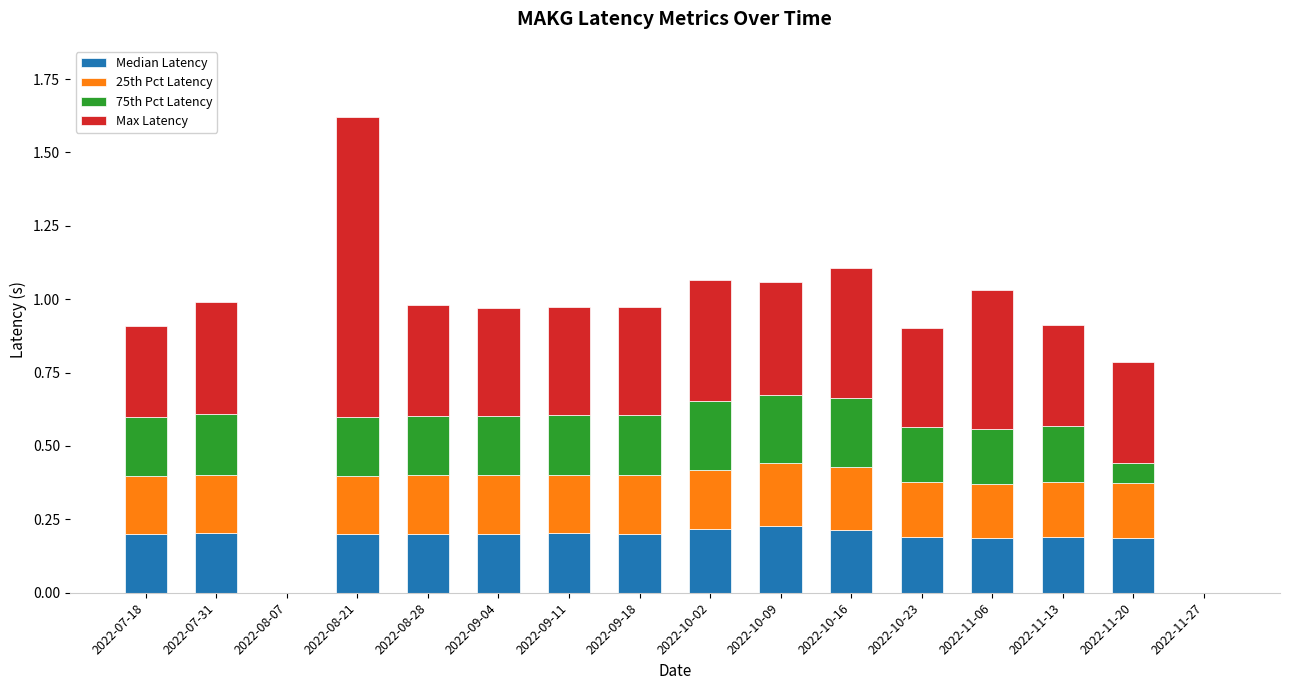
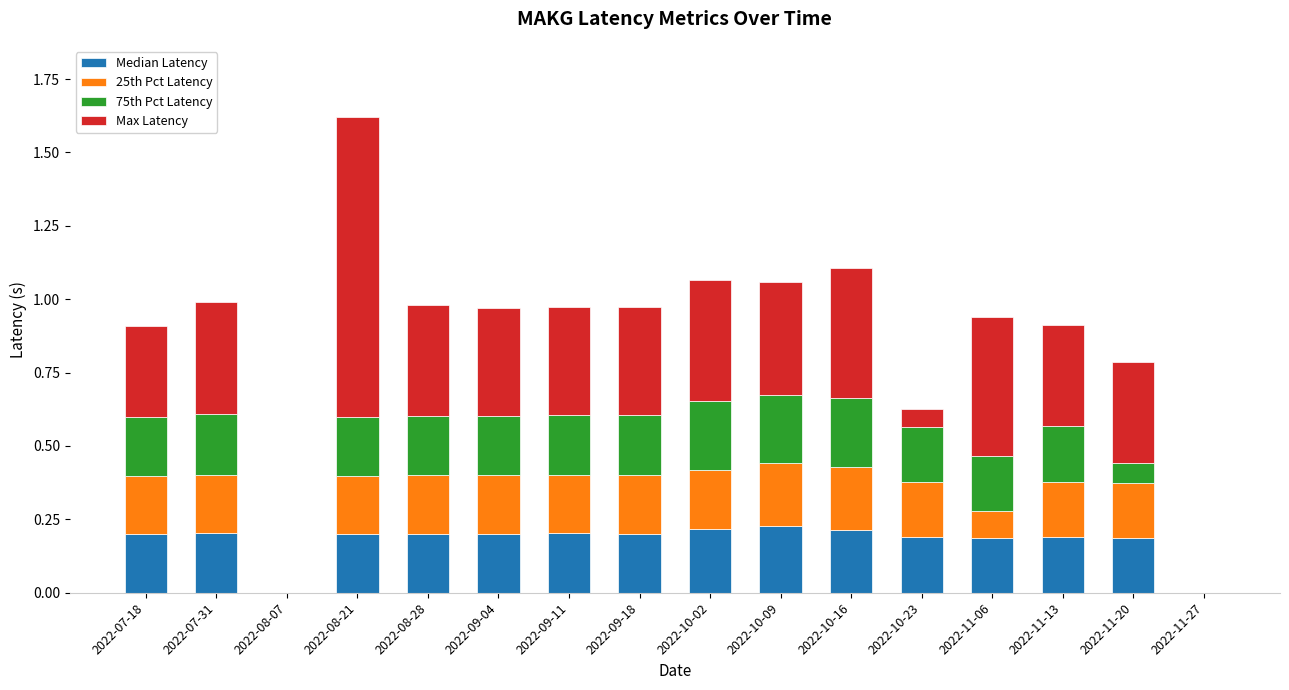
Max Latency, 2022-10-23: 0.33 -> 0.06
25th Pct Latency, 2022-11-06: 0.18 -> 0.09
